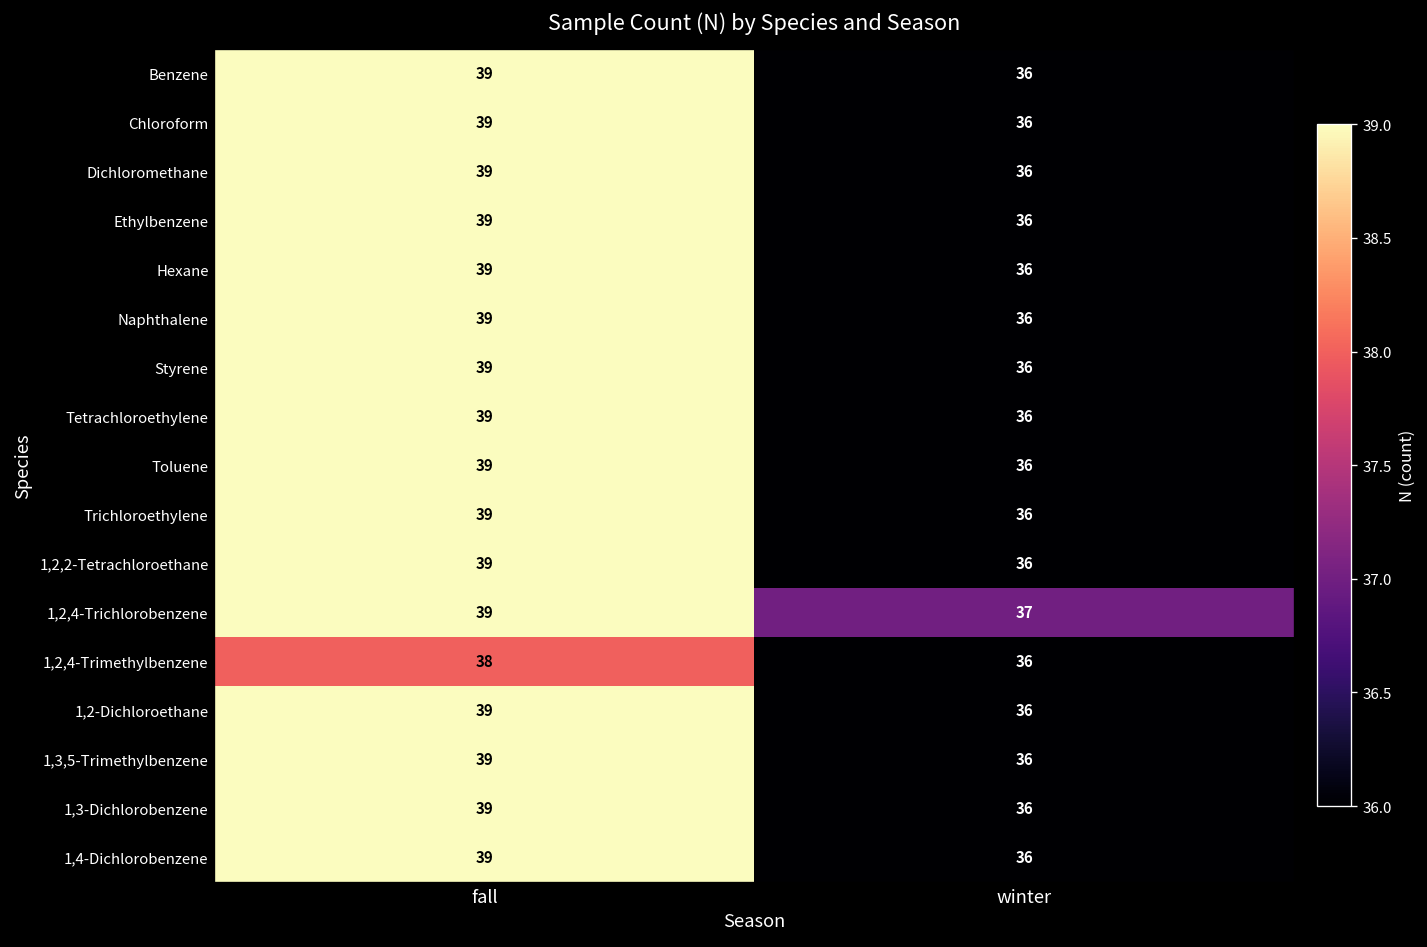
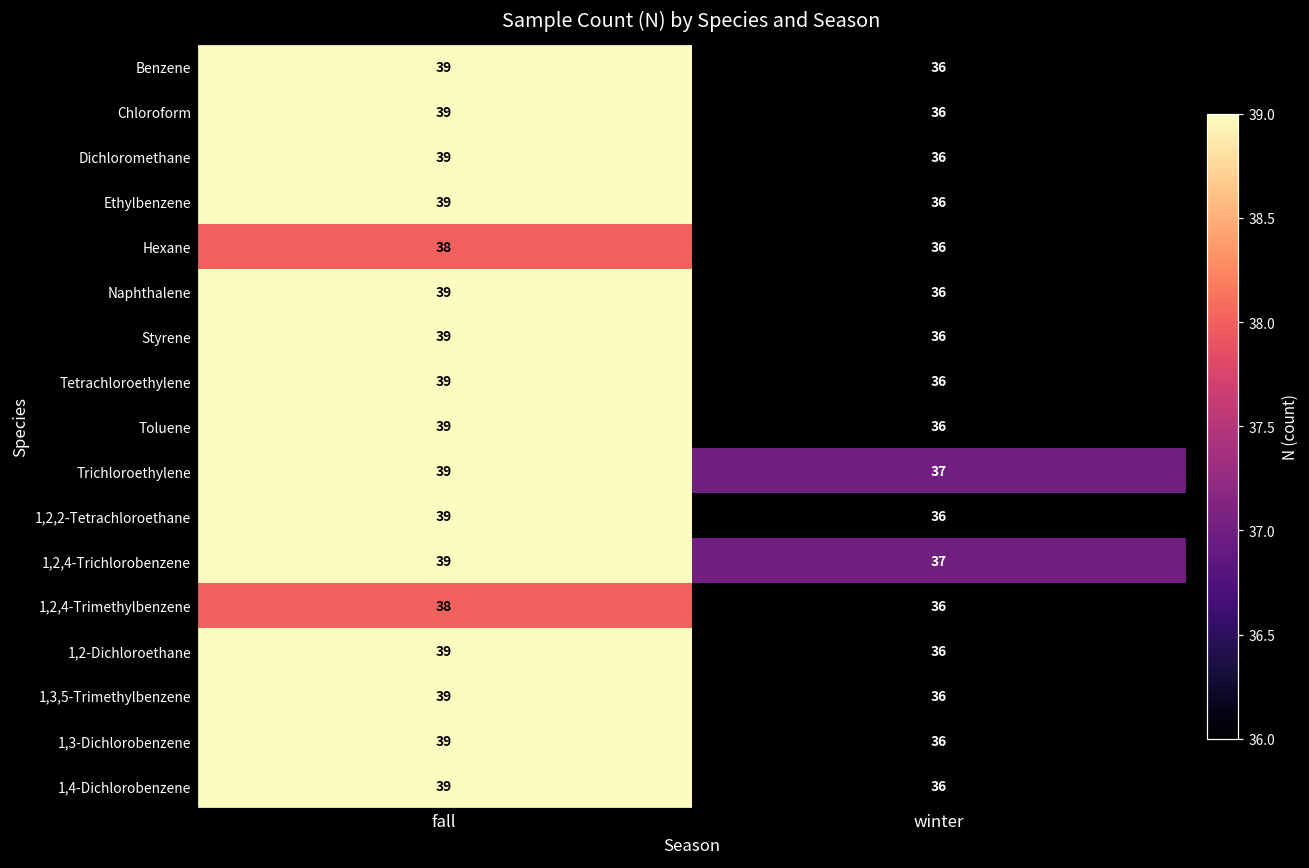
Hexane, fall: 39 -> 38
Trichloroethylene, winter: 36 -> 37
